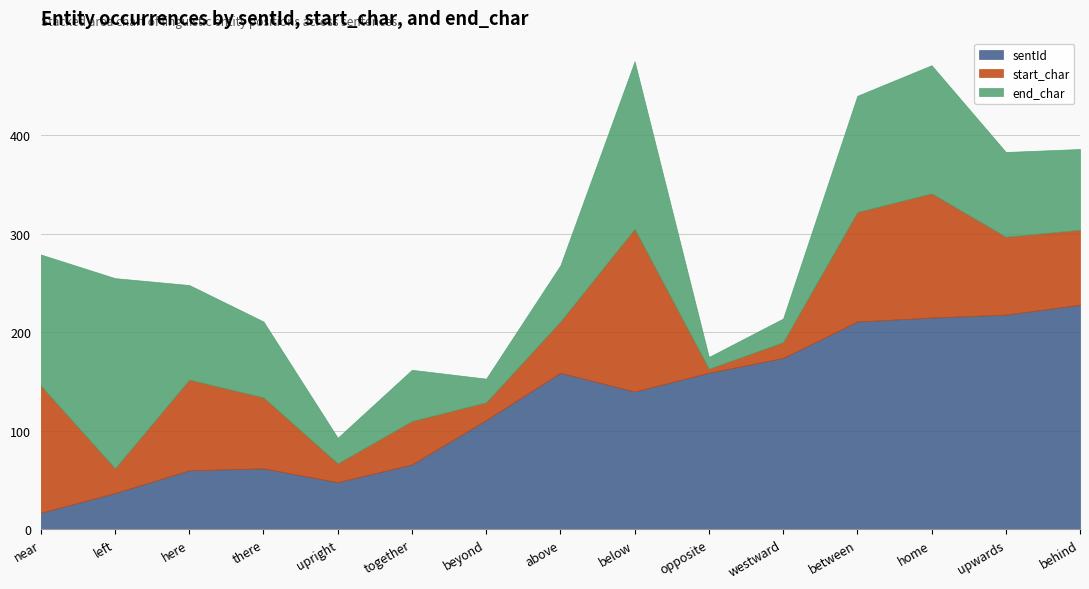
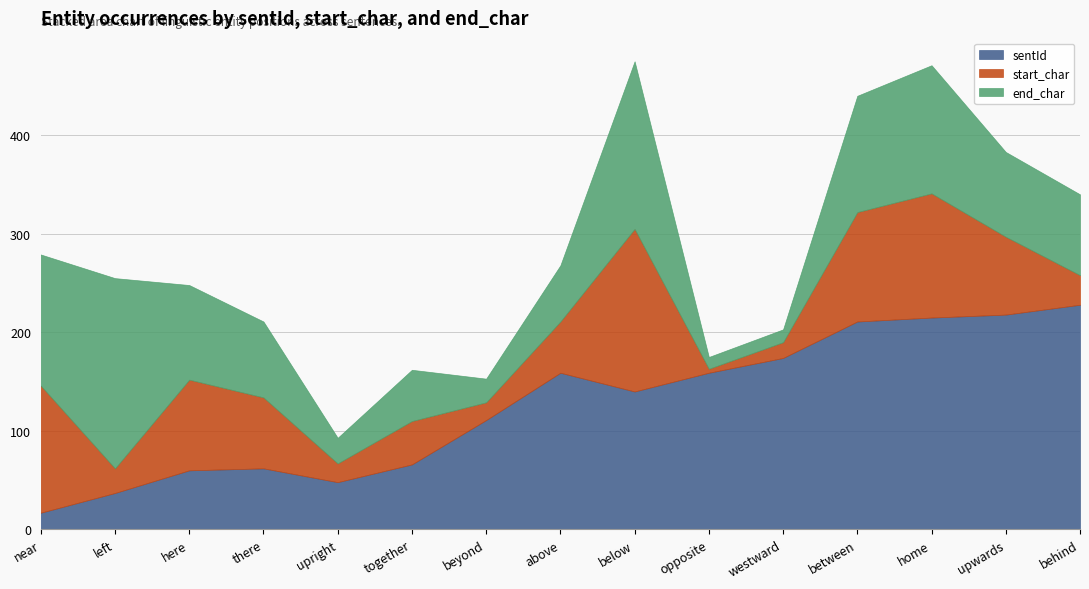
end_char, westward: 20 -> 10
start_char, behind: 80 -> 30
